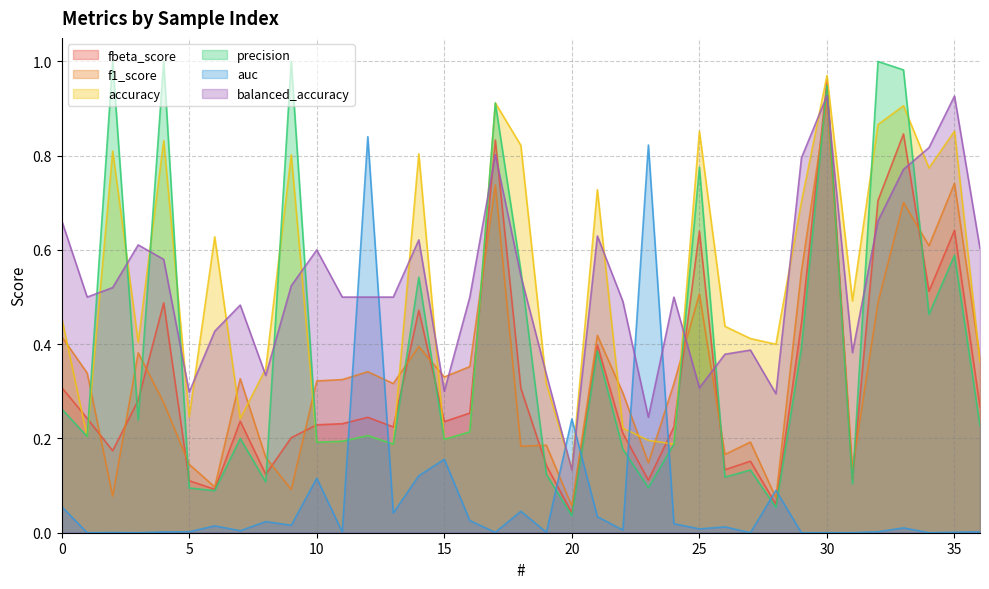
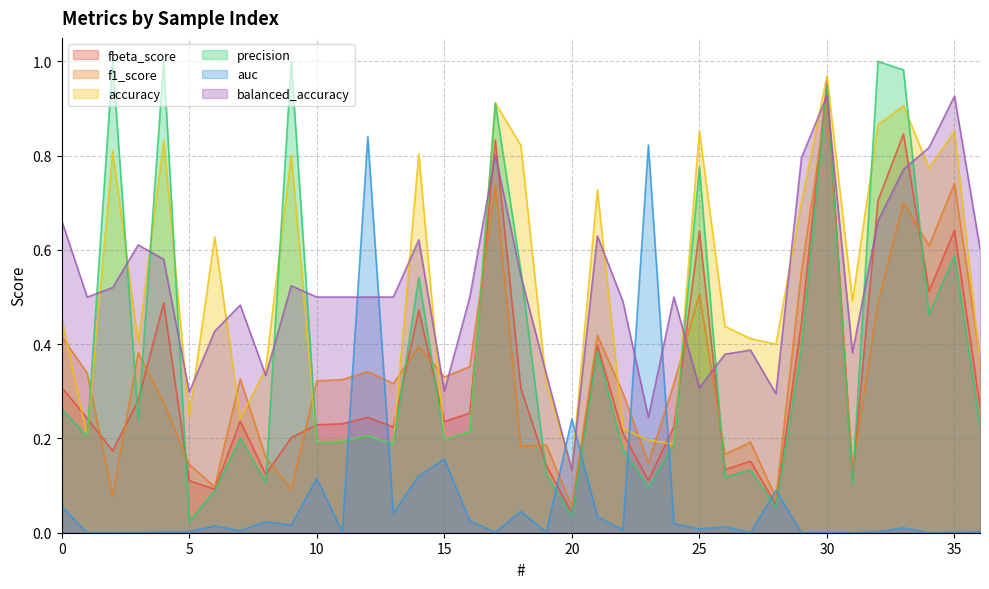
precision, 5: 0.09 -> 0.02
balanced_accuracy, 10: 0.6 -> 0.5
